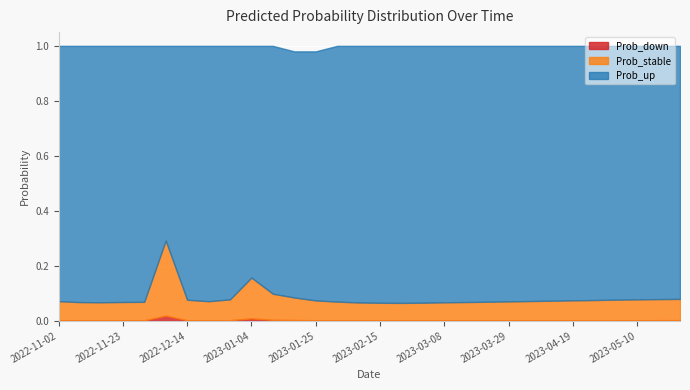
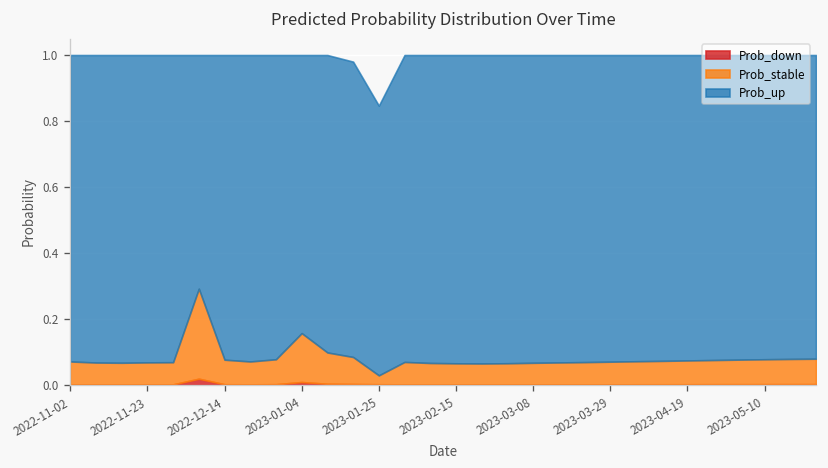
Prob_stable, 2023-01-25: 0.07 -> 0.03
Prob_up, 2023-01-25: 0.91 -> 0.82
